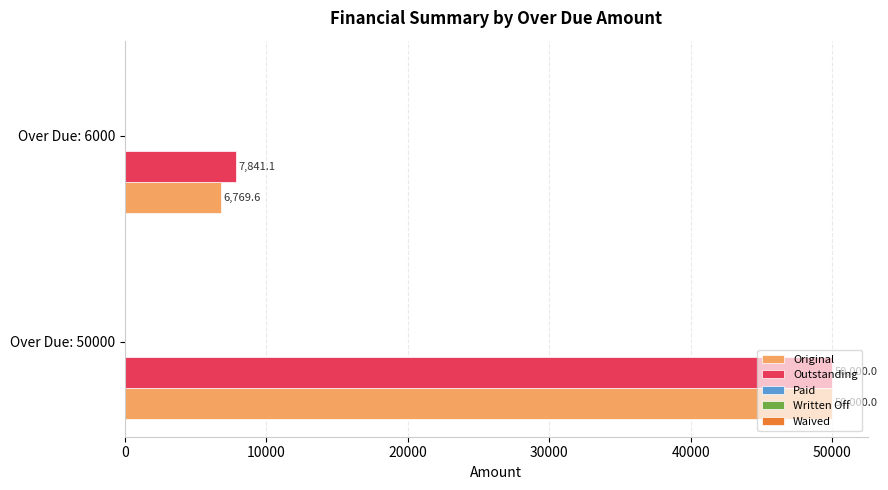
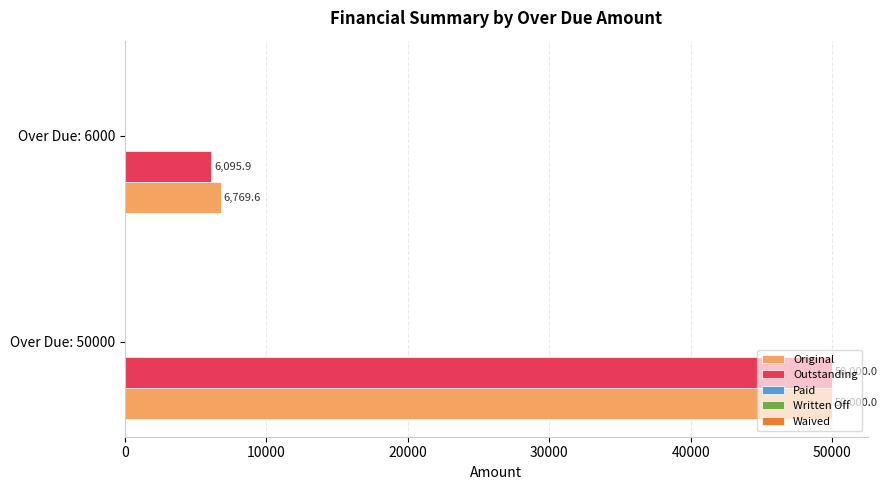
Outstanding, Over Due: 6000: 7,841.1 -> 6,095.9
